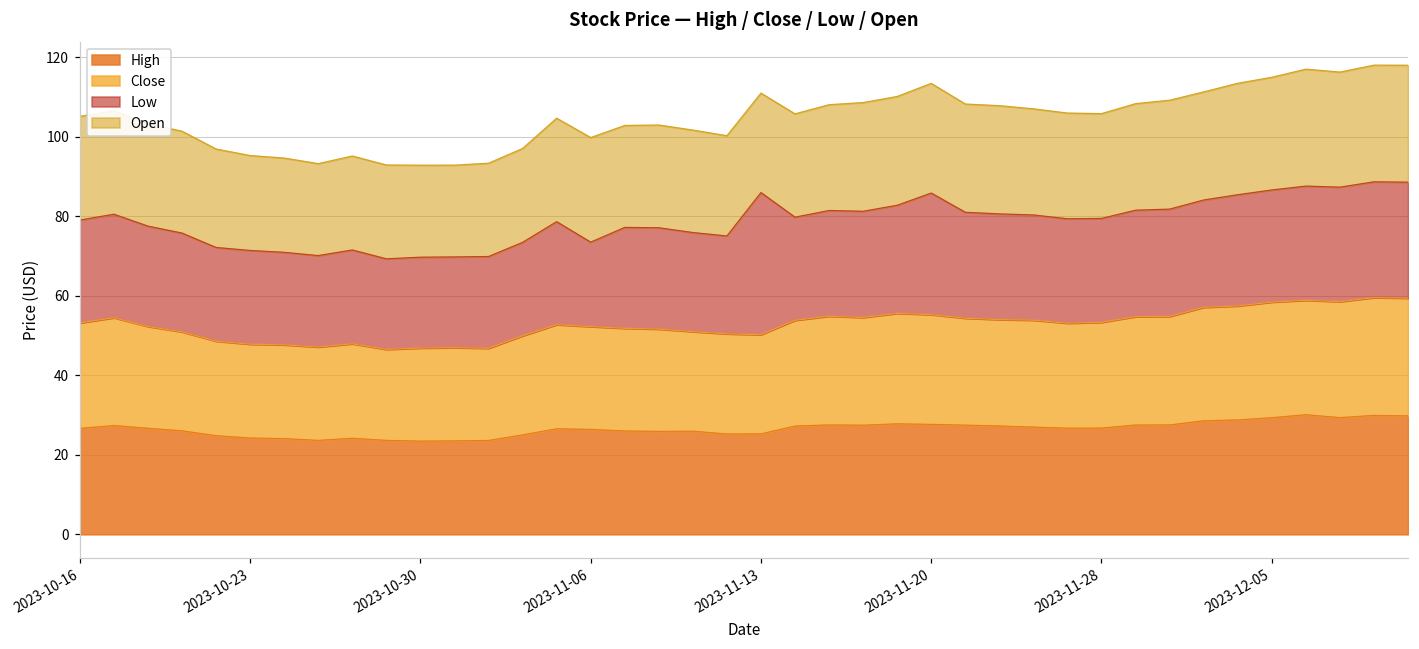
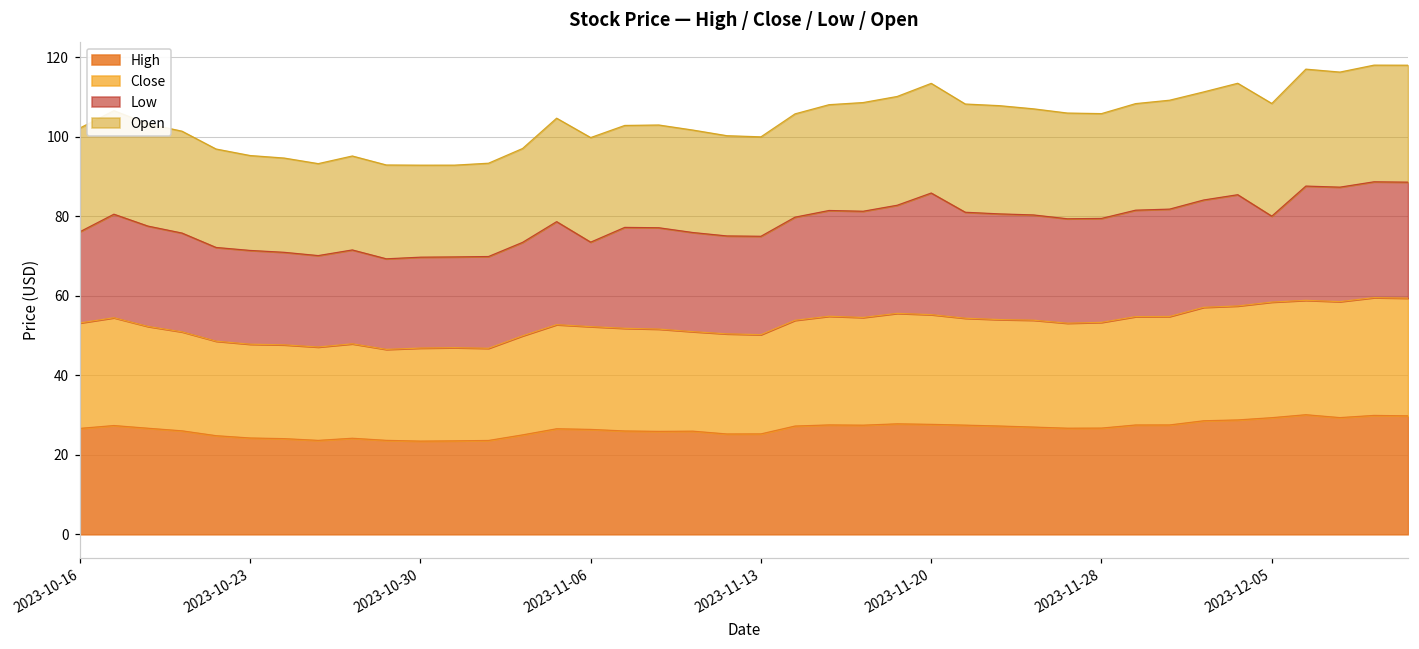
Low, 2023-10-16: 26 -> 23
Low, 2023-11-13: 36 -> 25
Low, 2023-12-05: 28 -> 22
